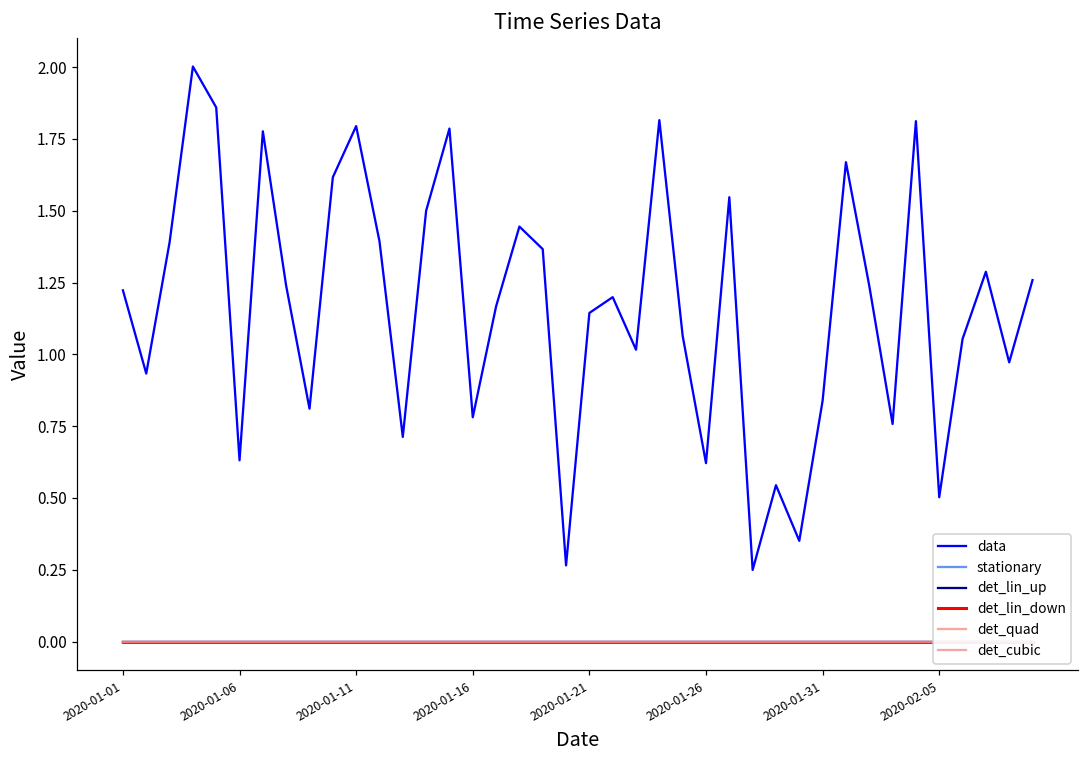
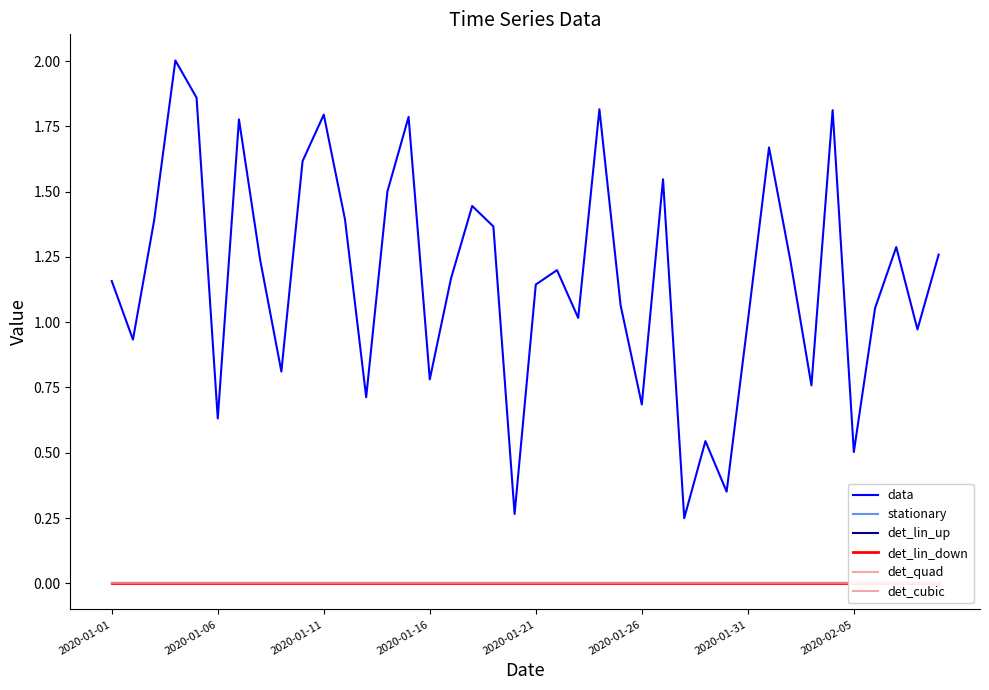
data, 2020-01-01: 1.22 -> 1.16
data, 2020-01-26: 0.62 -> 0.68
data, 2020-01-31: 0.84 -> 1.00
